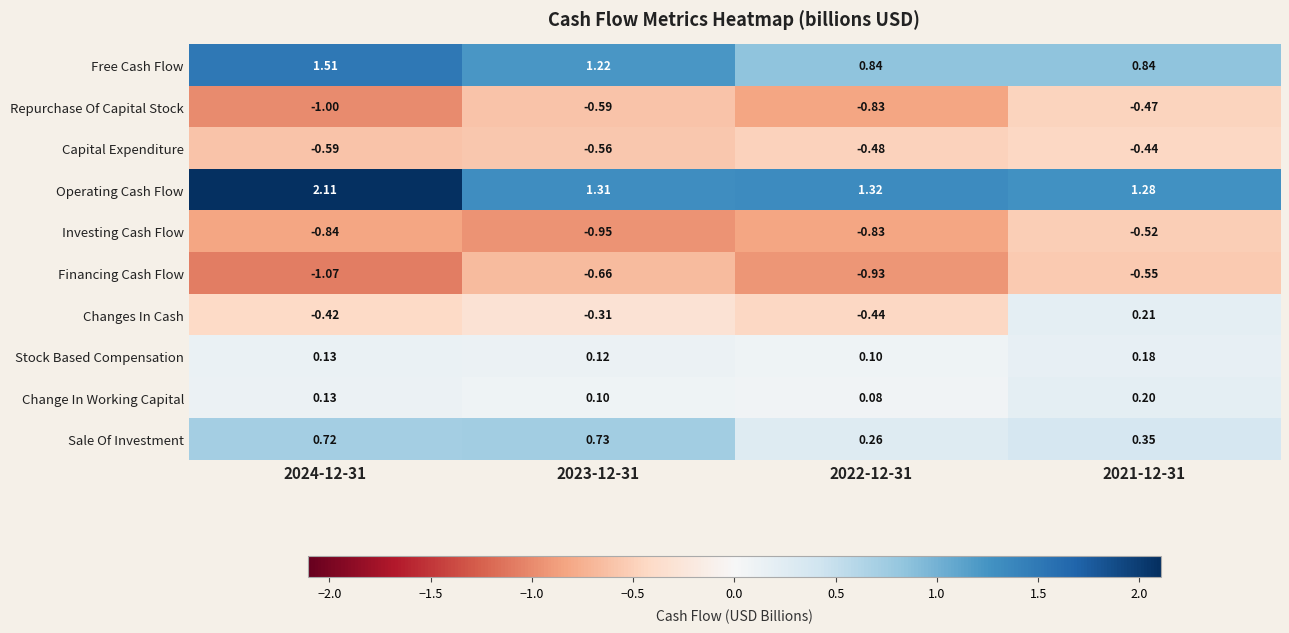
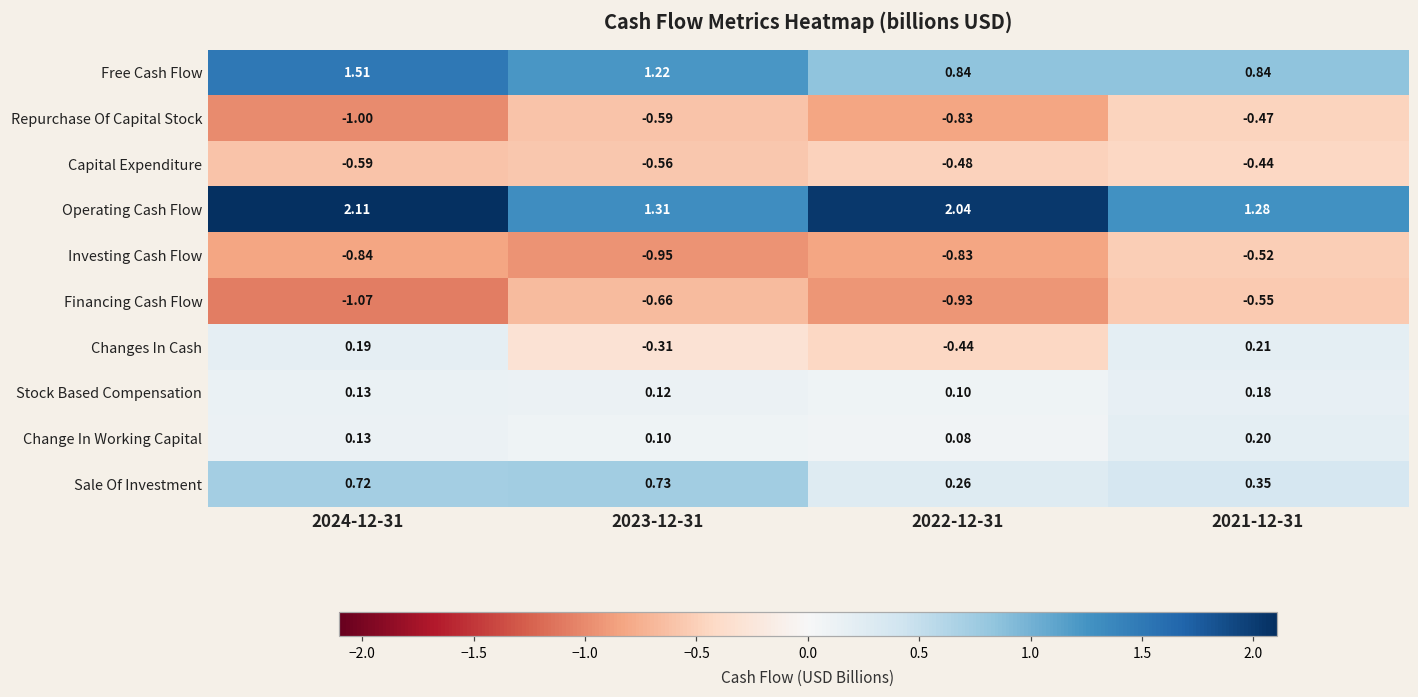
Operating Cash Flow, 2022-12-31: 1.32 -> 2.04
Changes In Cash, 2024-12-31: -0.42 -> 0.19
